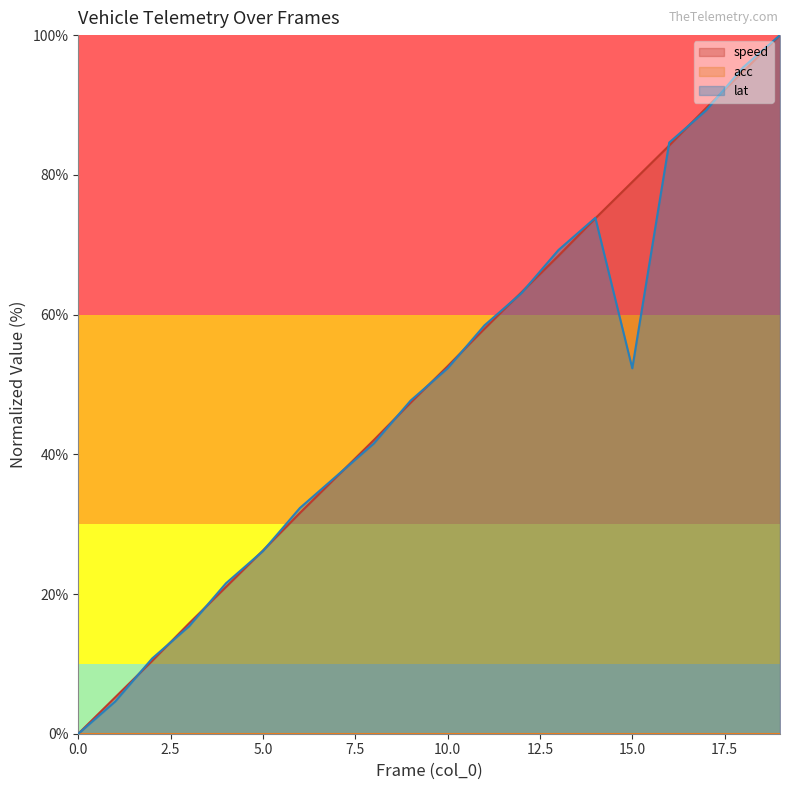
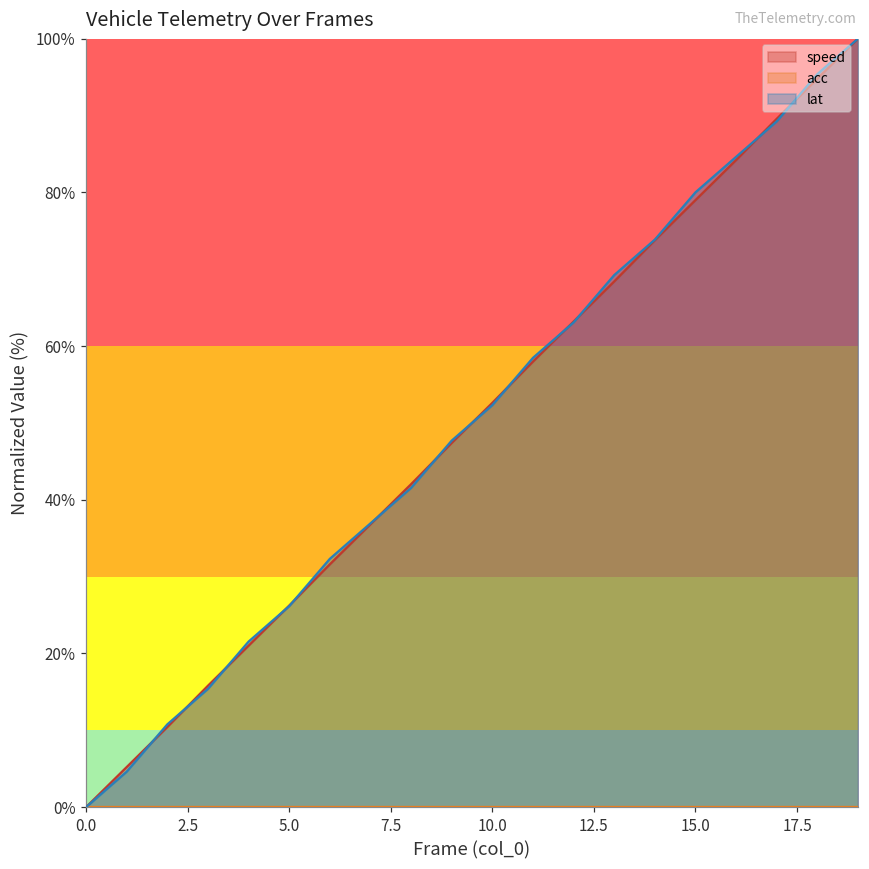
lat, 15.0: 52% -> 80%
